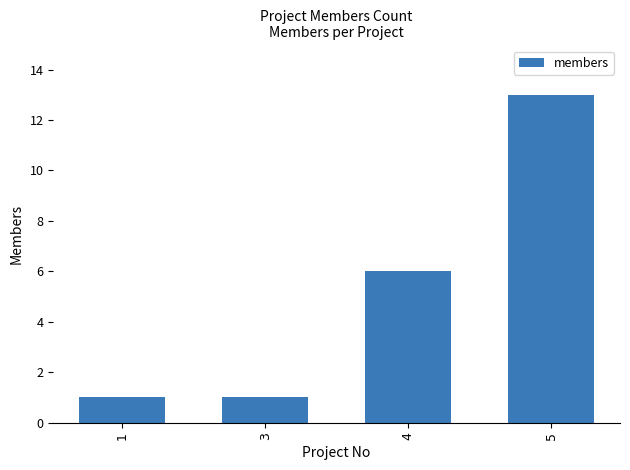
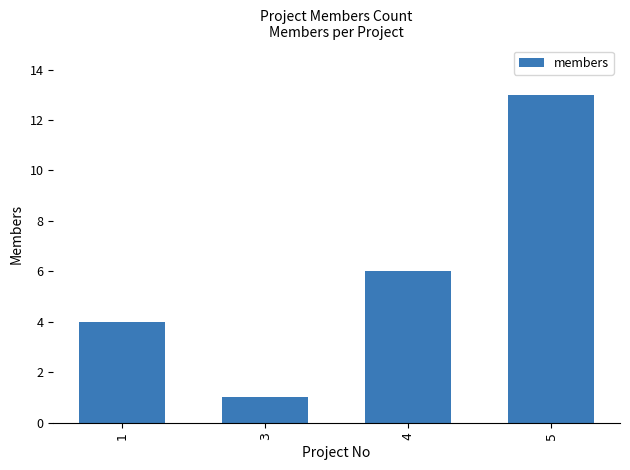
1: 1 -> 4
